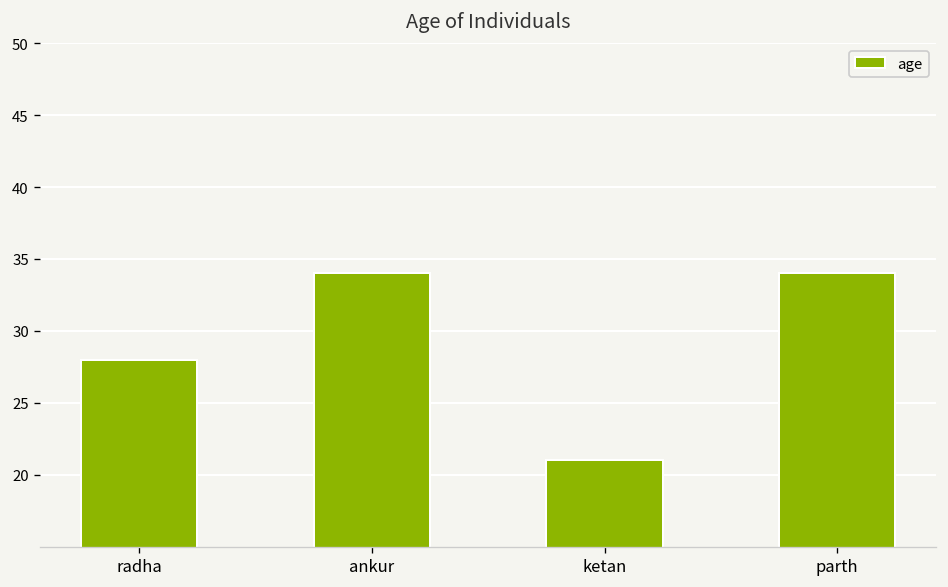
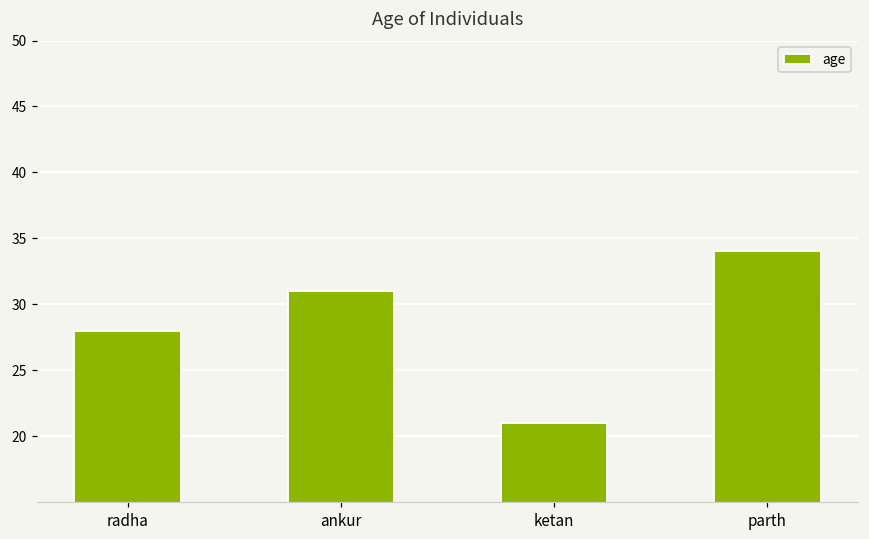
ankur: 34 -> 31
